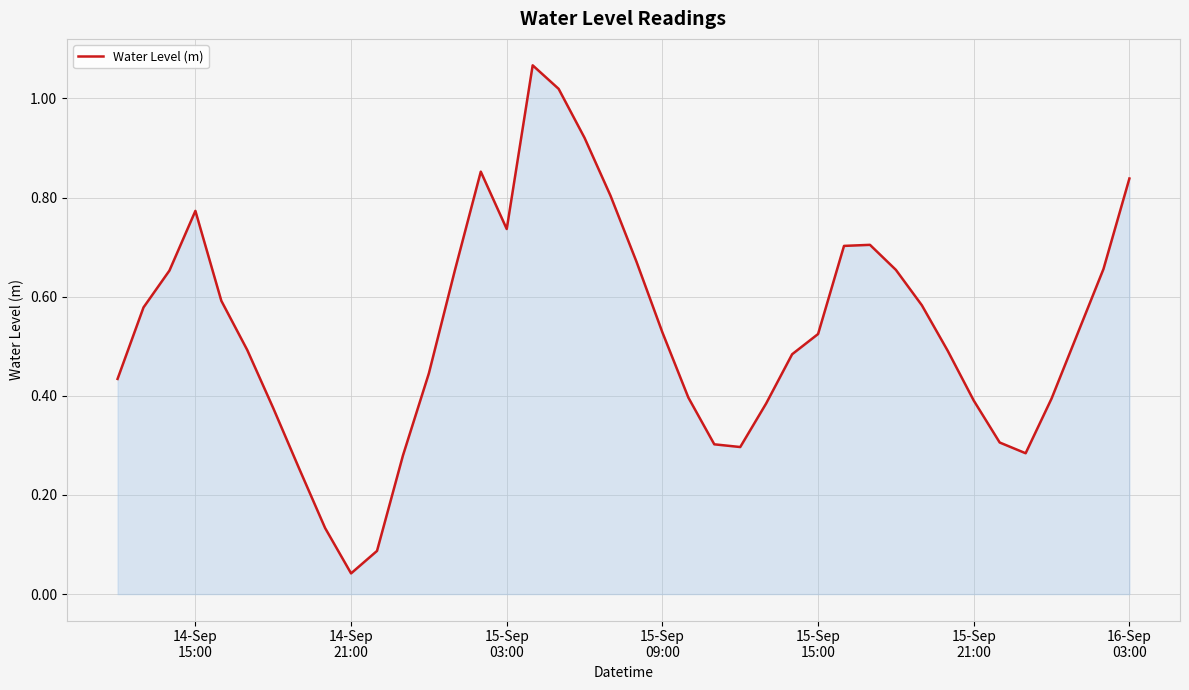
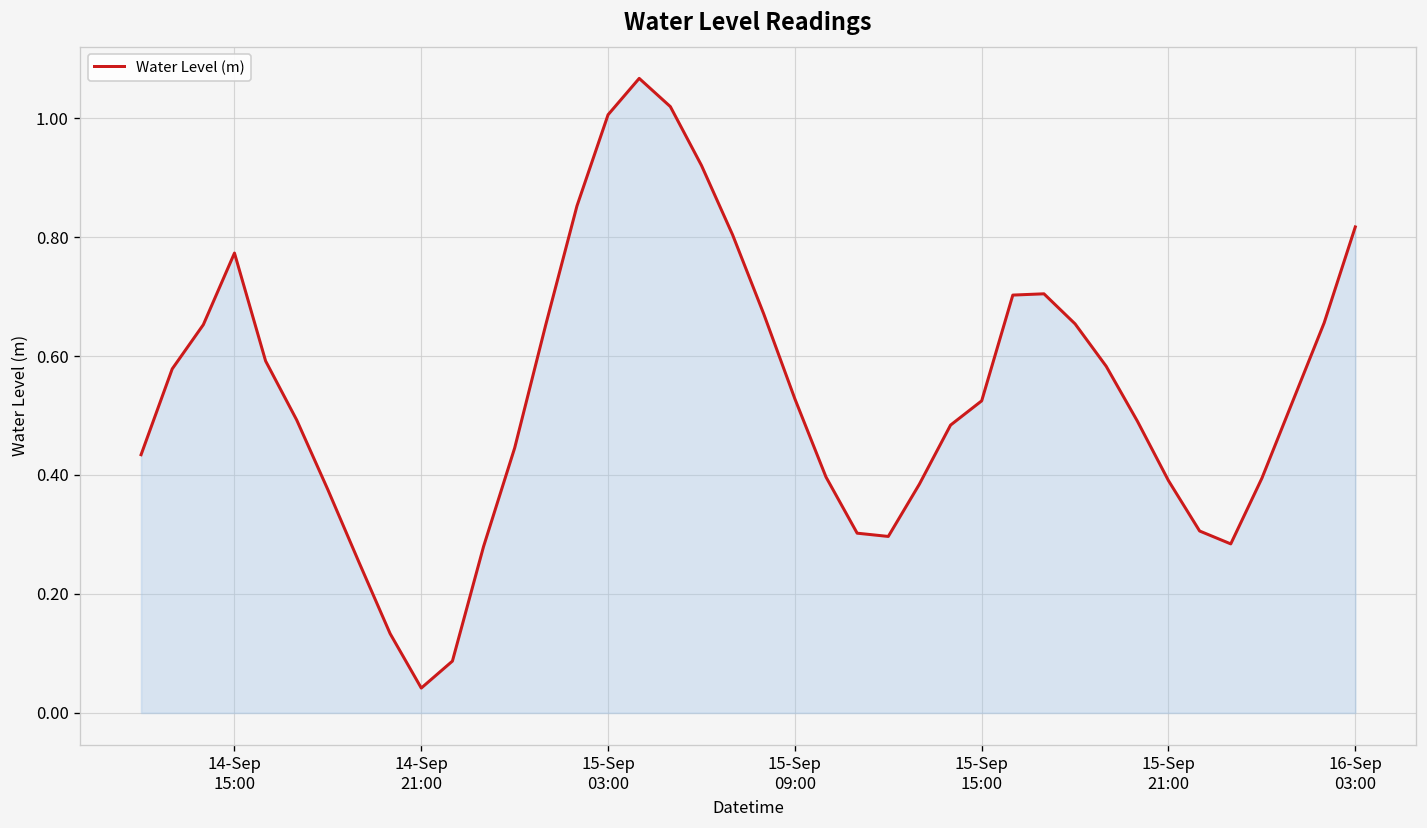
15-Sep 03:00: 0.74 -> 1.01
16-Sep 03:00: 0.84 -> 0.82
